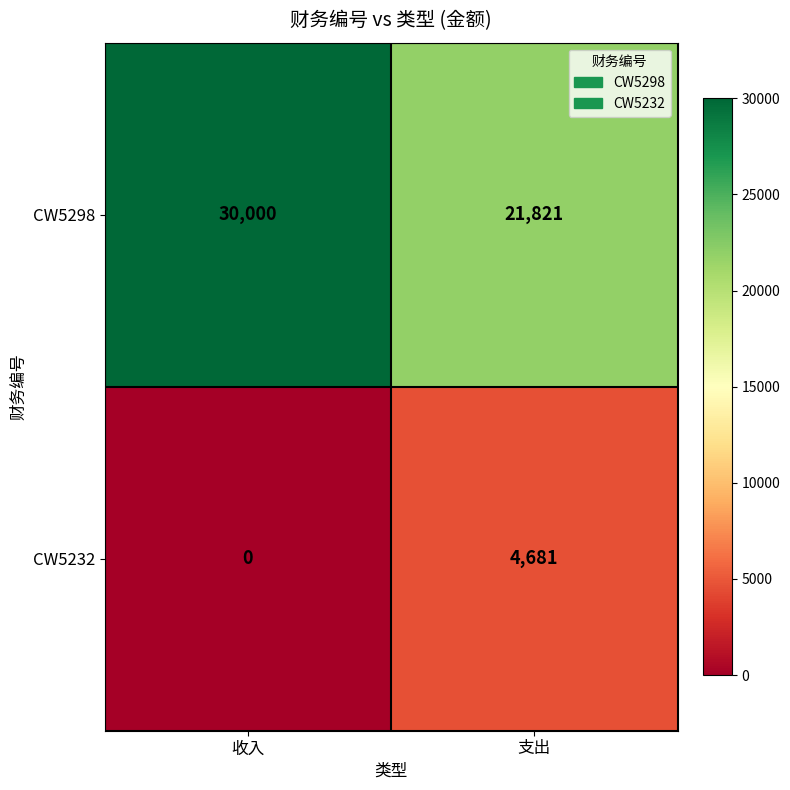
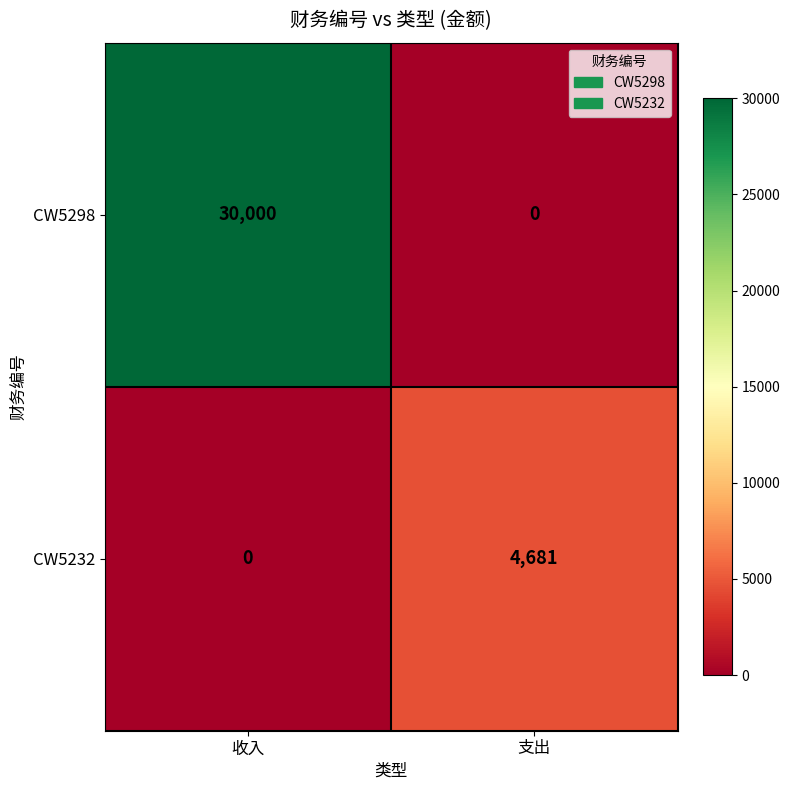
CW5298, 支出: 21,821 -> 0
